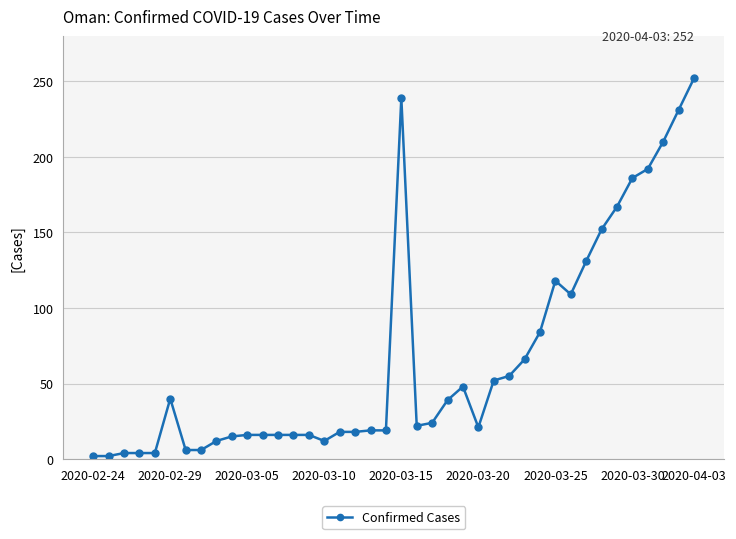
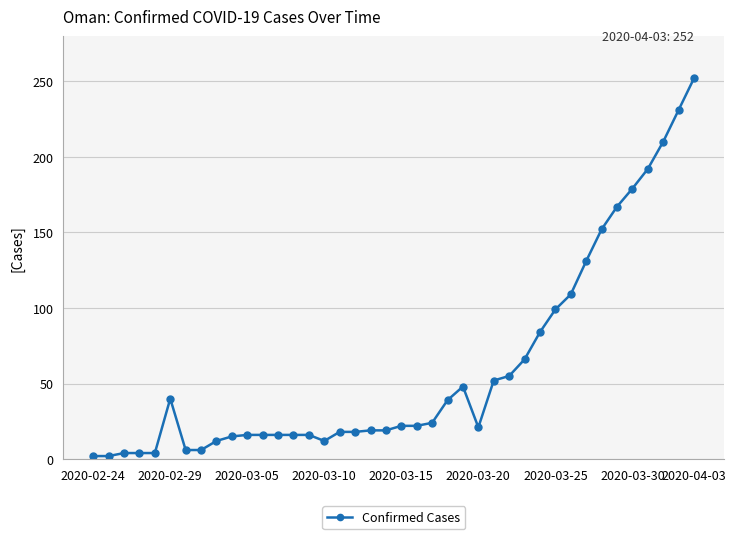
2020-03-15: 239 -> 22
2020-03-25: 118 -> 99
2020-03-30: 186 -> 179
